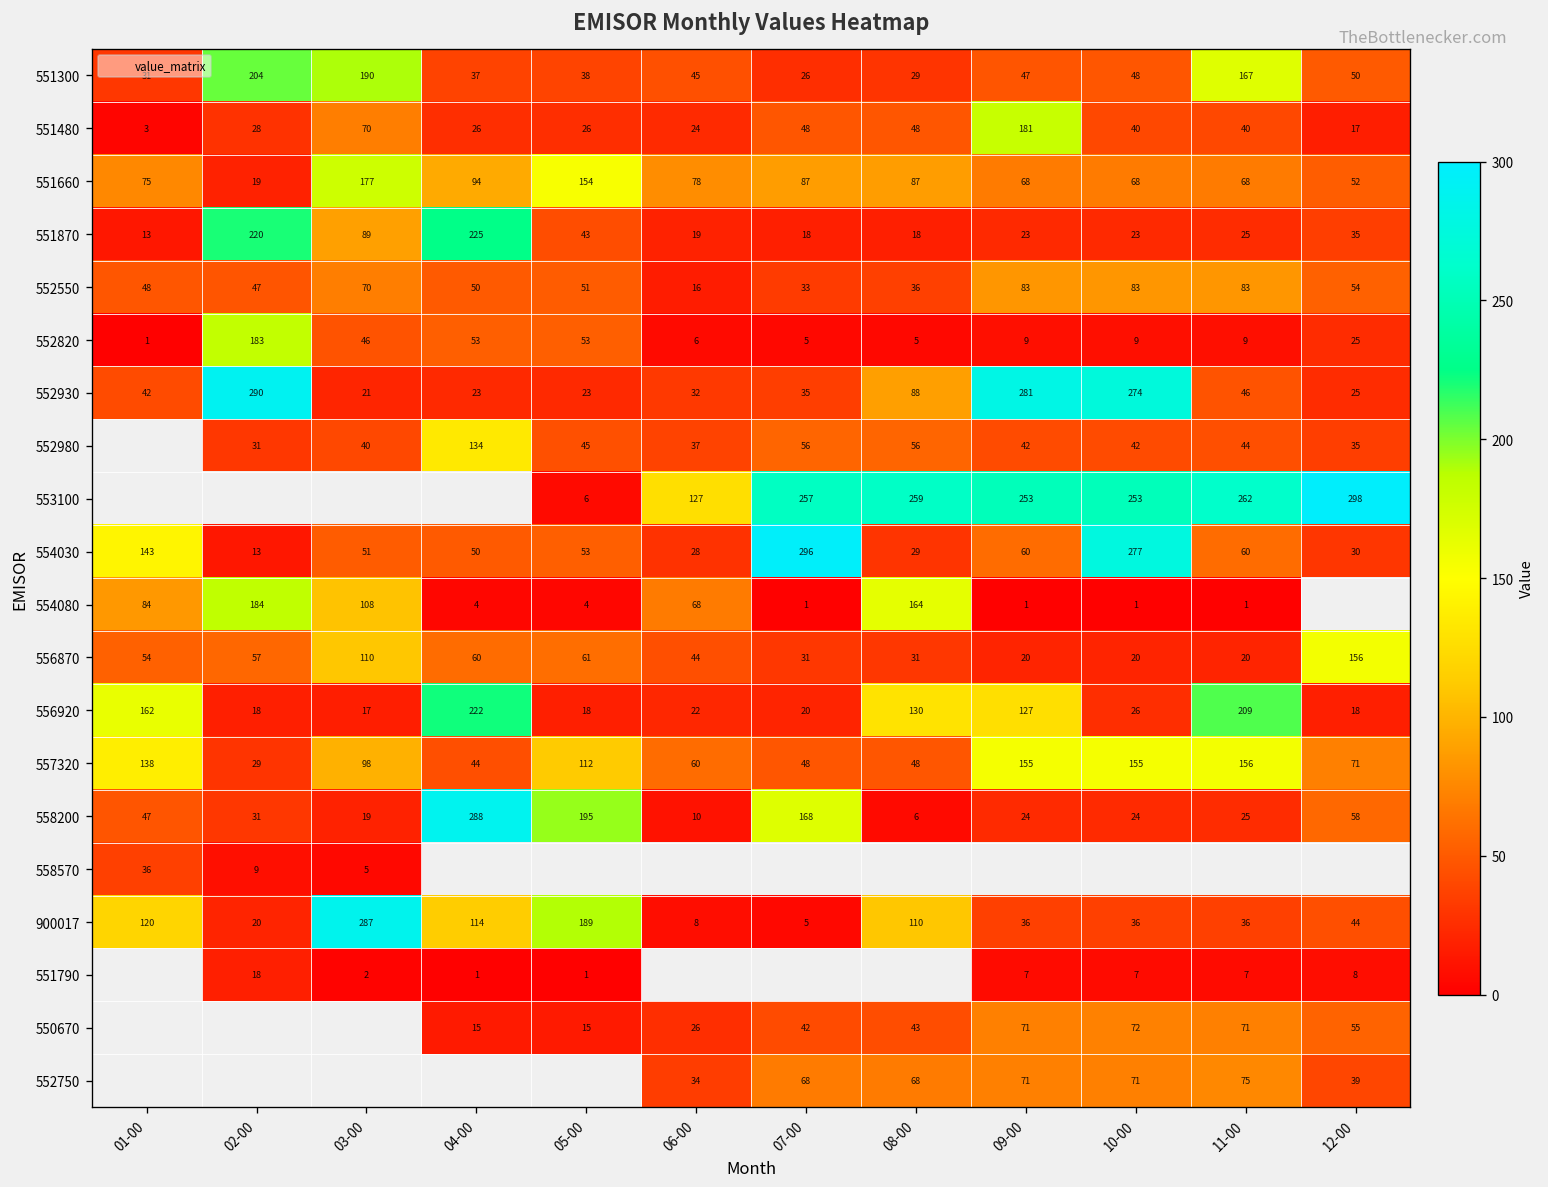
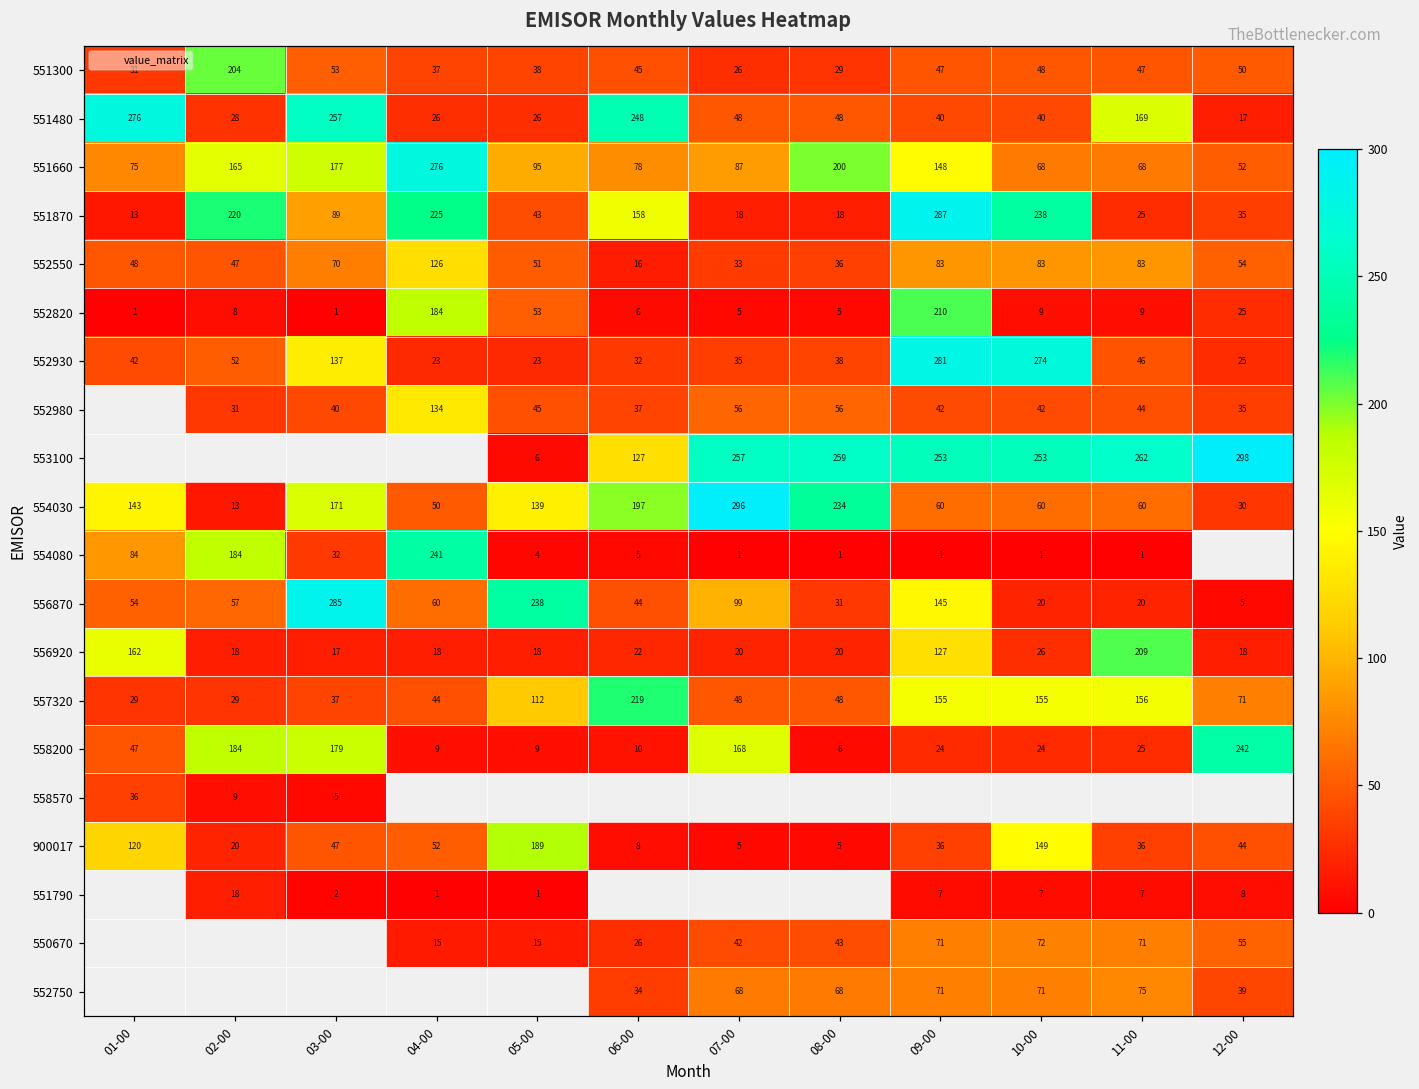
551300, 03-00: 190 -> 53
551300, 11-00: 167 -> 47
551480, 01-00: 3 -> 276
551480, 03-00: 70 -> 257
551480, 06-00: 24 -> 248
551480, 09-00: 181 -> 40
551480, 11-00: 40 -> 169
551660, 02-00: 19 -> 165
551660, 04-00: 94 -> 276
551660, 05-00: 154 -> 95
551660, 08-00: 87 -> 200
551660, 09-00: 68 -> 148
551870, 06-00: 19 -> 158
551870, 09-00: 23 -> 287
551870, 10-00: 23 -> 238
552550, 04-00: 50 -> 126
552820, 02-00: 183 -> 8
552820, 03-00: 46 -> 1
552820, 04-00: 53 -> 184
552820, 09-00: 9 -> 210
552930, 02-00: 290 -> 52
552930, 03-00: 21 -> 137
552930, 08-00: 88 -> 38
554030, 03-00: 51 -> 171
554030, 05-00: 53 -> 139
554030, 06-00: 28 -> 197
554030, 08-00: 29 -> 234
554030, 10-00: 277 -> 60
554080, 03-00: 108 -> 32
554080, 04-00: 4 -> 241
554080, 06-00: 68 -> 5
554080, 08-00: 164 -> 1
556870, 03-00: 110 -> 285
556870, 05-00: 61 -> 238
556870, 07-00: 31 -> 99
556870, 09-00: 20 -> 145
556870, 12-00: 156 -> 5
556920, 04-00: 222 -> 18
556920, 08-00: 130 -> 20
557320, 01-00: 138 -> 29
557320, 03-00: 98 -> 37
557320, 06-00: 60 -> 219
558200, 02-00: 31 -> 184
558200, 03-00: 19 -> 179
558200, 04-00: 288 -> 9
558200, 05-00: 195 -> 9
558200, 12-00: 58 -> 242
900017, 03-00: 287 -> 47
900017, 04-00: 114 -> 52
900017, 08-00: 110 -> 5
900017, 10-00: 36 -> 149
